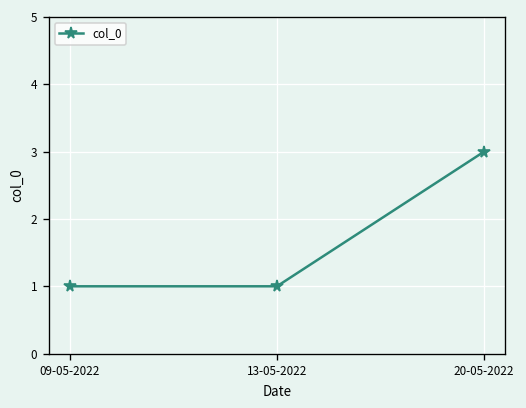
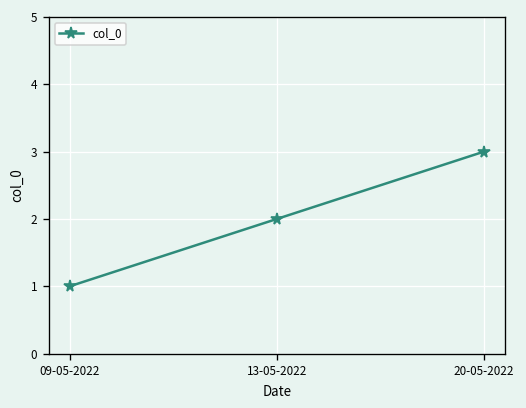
13-05-2022: 1 -> 2
